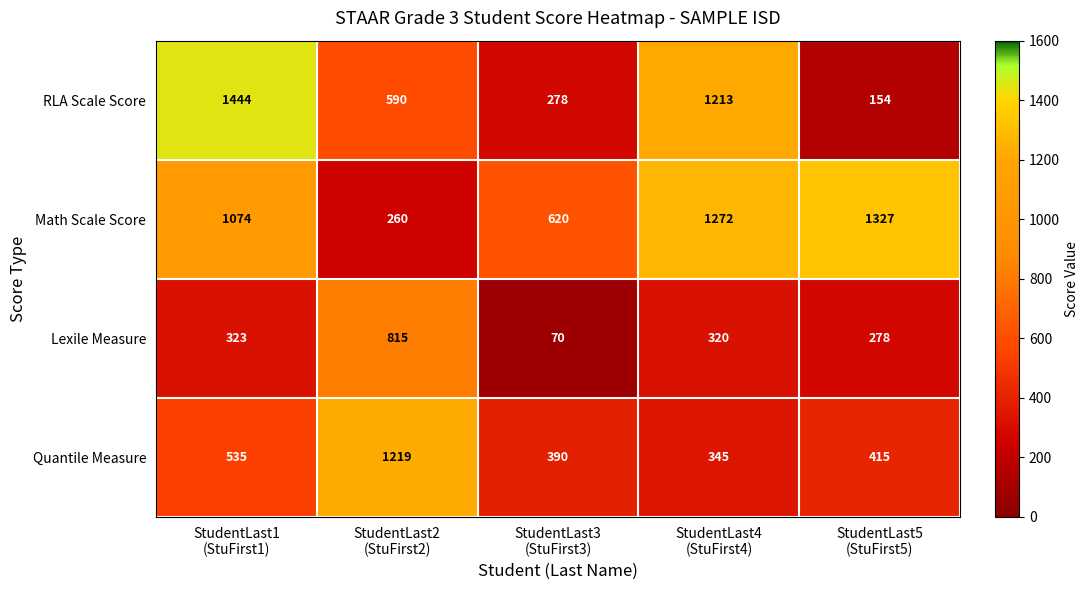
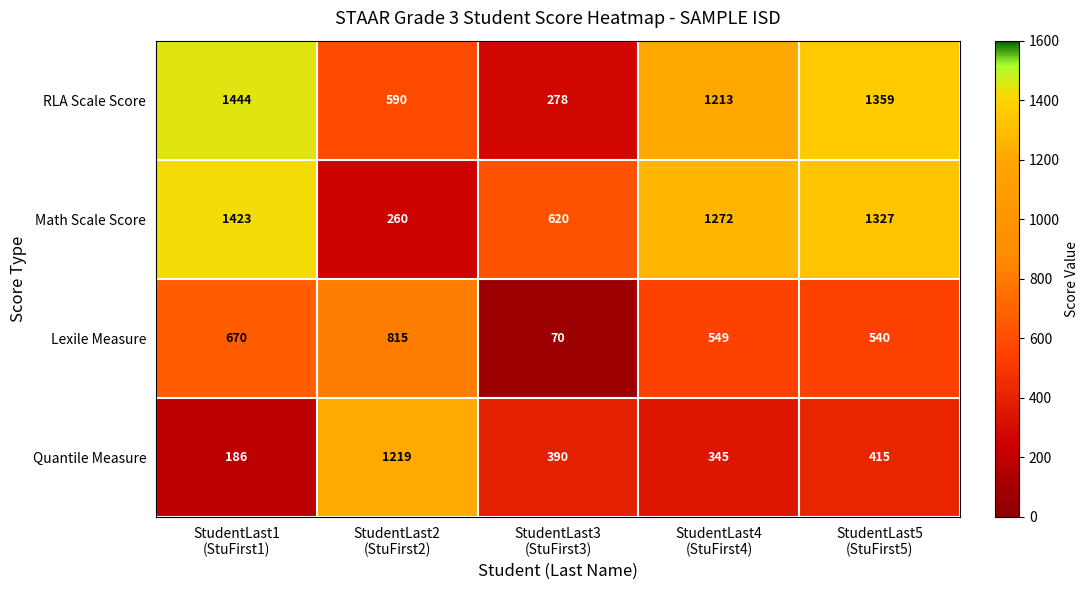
RLA Scale Score, StudentLast5 (StuFirst5): 154 -> 1359
Math Scale Score, StudentLast1 (StuFirst1): 1074 -> 1423
Lexile Measure, StudentLast1 (StuFirst1): 323 -> 670
Lexile Measure, StudentLast4 (StuFirst4): 320 -> 549
Lexile Measure, StudentLast5 (StuFirst5): 278 -> 540
Quantile Measure, StudentLast1 (StuFirst1): 535 -> 186
